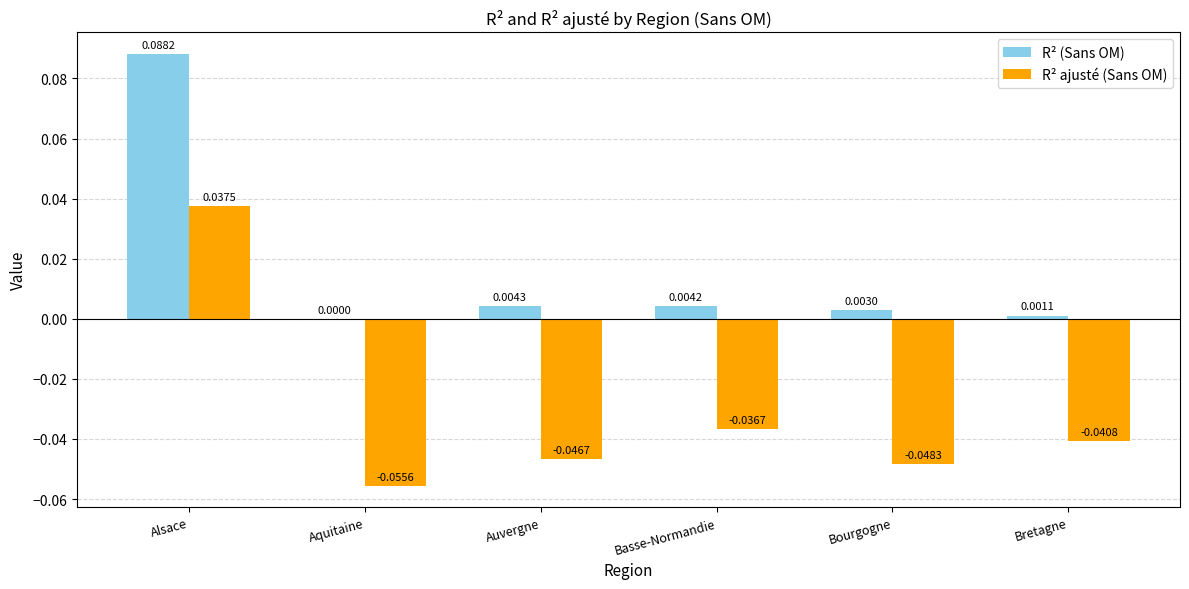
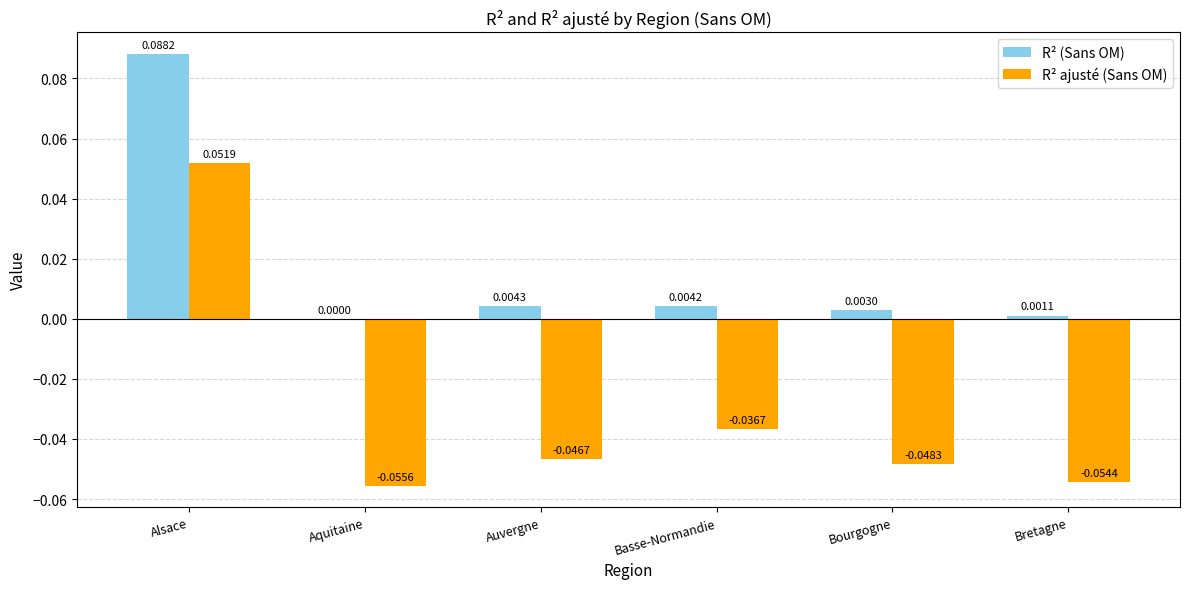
R² ajusté (Sans OM), Alsace: 0.0375 -> 0.0519
R² ajusté (Sans OM), Bretagne: -0.0408 -> -0.0544
